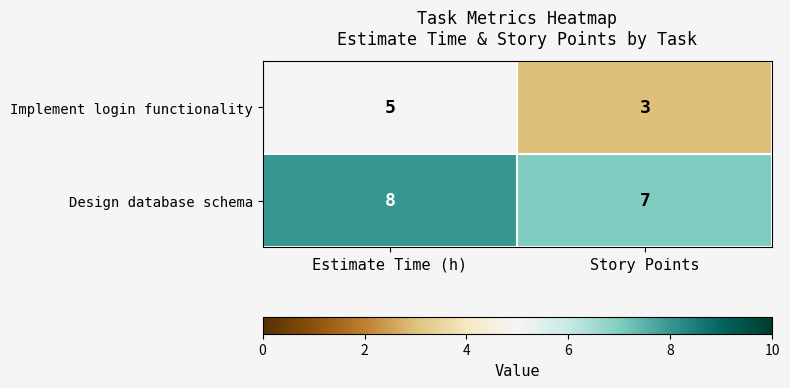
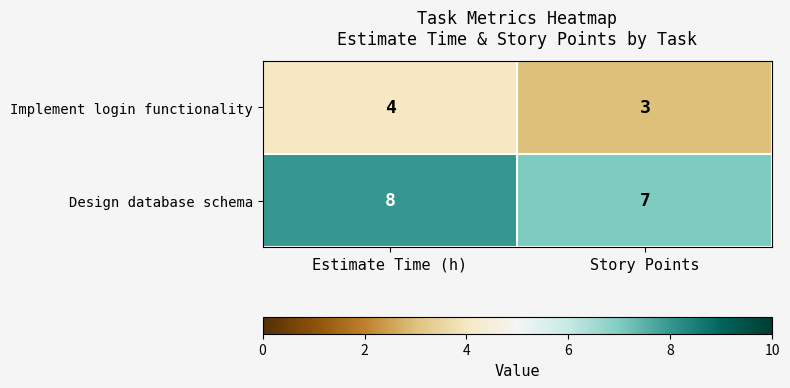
Implement login functionality, Estimate Time (h): 5 -> 4
